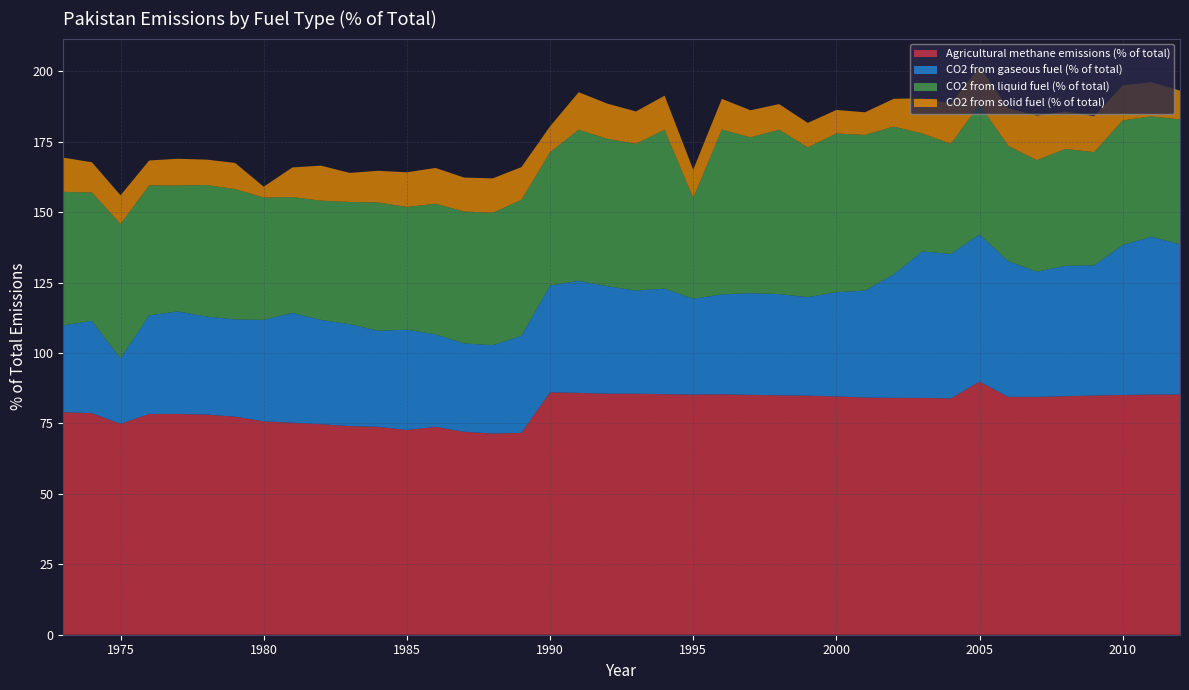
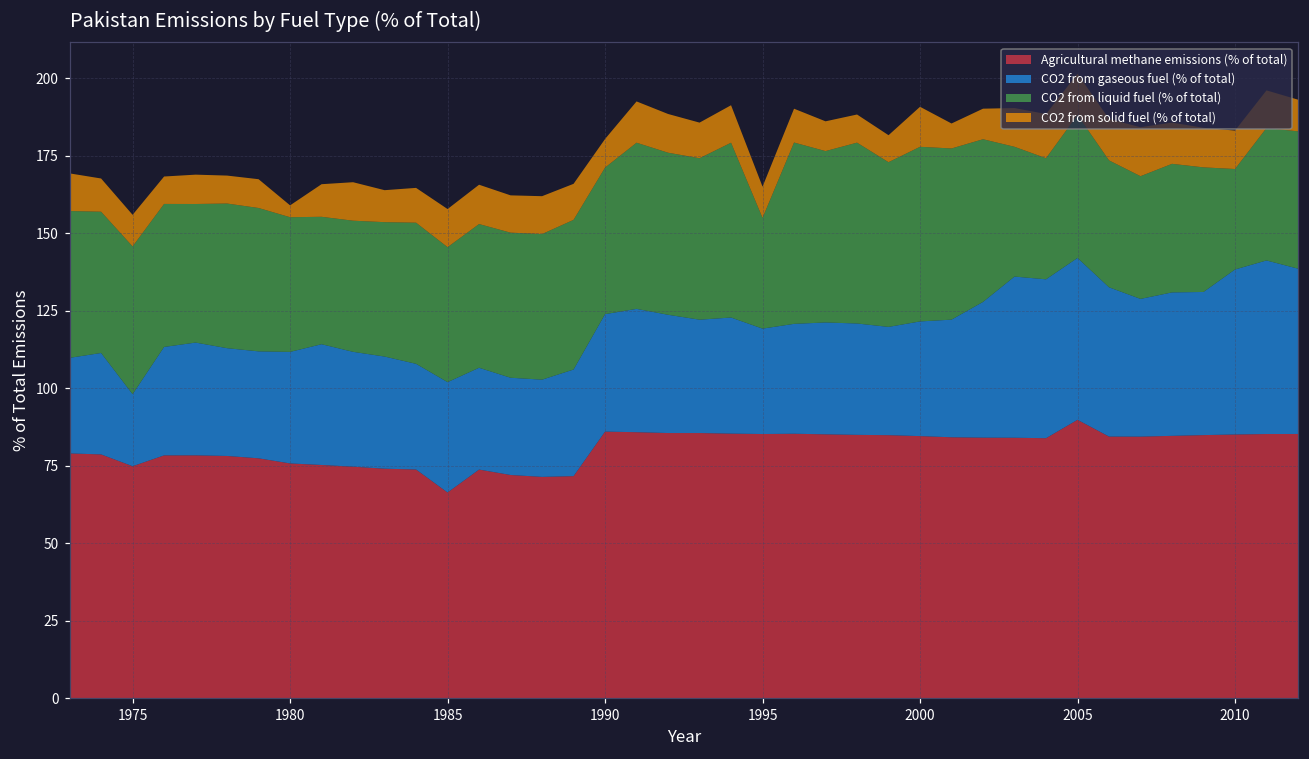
Agricultural methane emissions (% of total), 1985: 73 -> 66
CO2 from solid fuel (% of total), 2000: 8 -> 13
CO2 from liquid fuel (% of total), 2010: 44 -> 32
